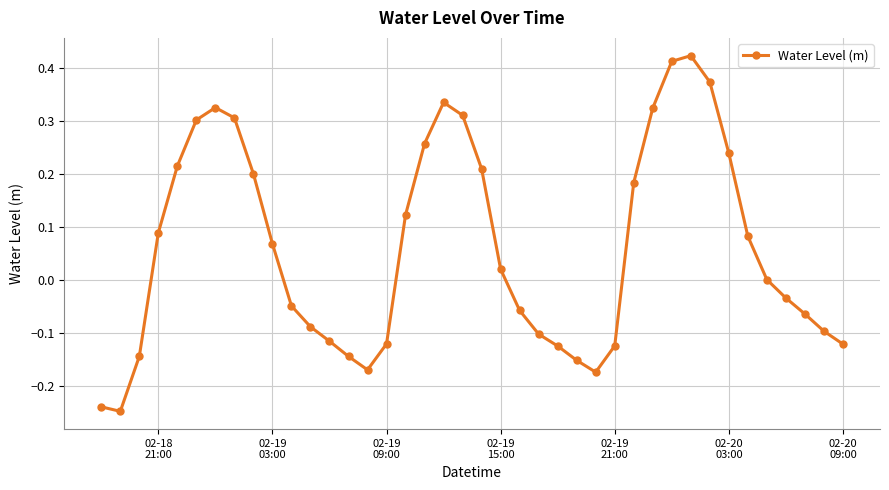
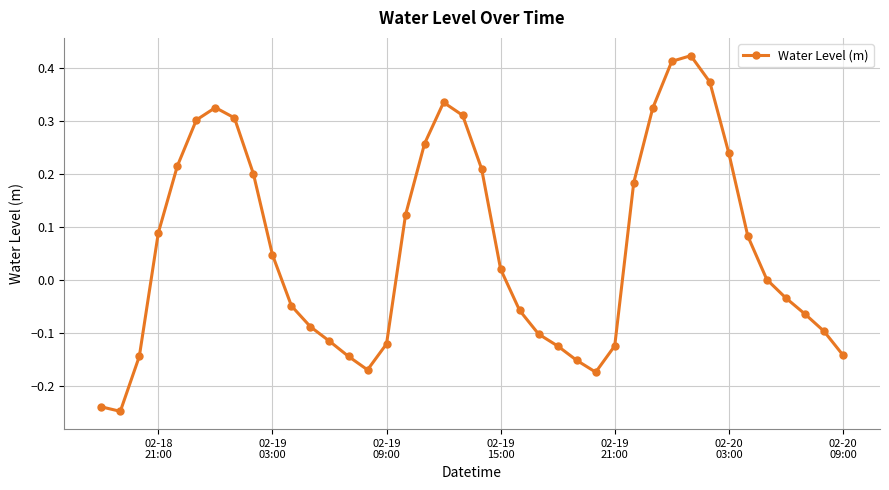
02-19 03:00: 0.07 -> 0.05
02-20 09:00: -0.12 -> -0.14
